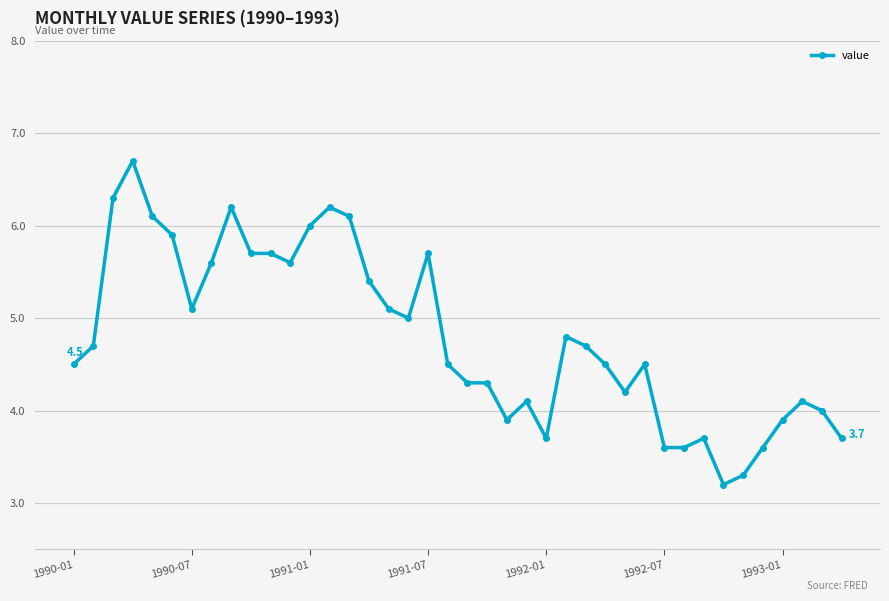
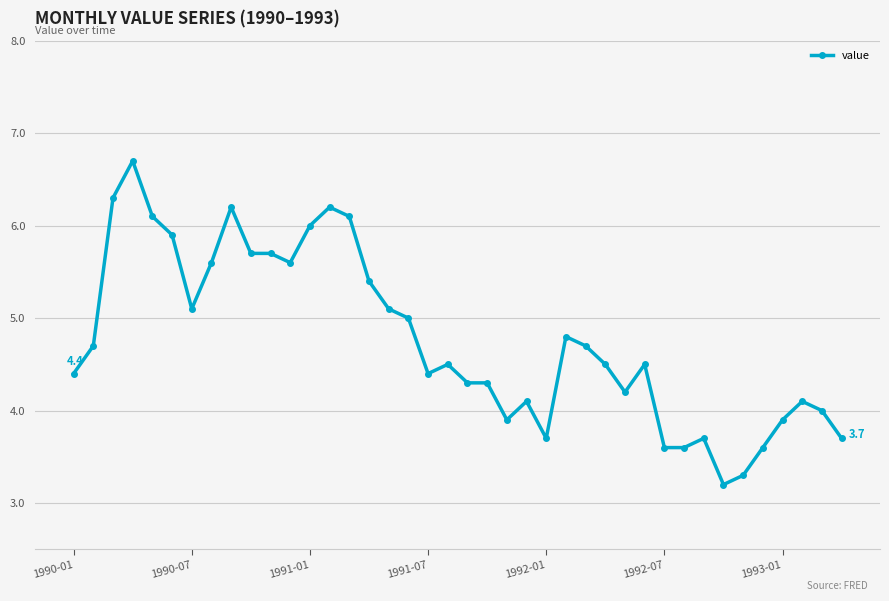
1990-01: 4.5 -> 4.4
1991-07: 5.7 -> 4.4
